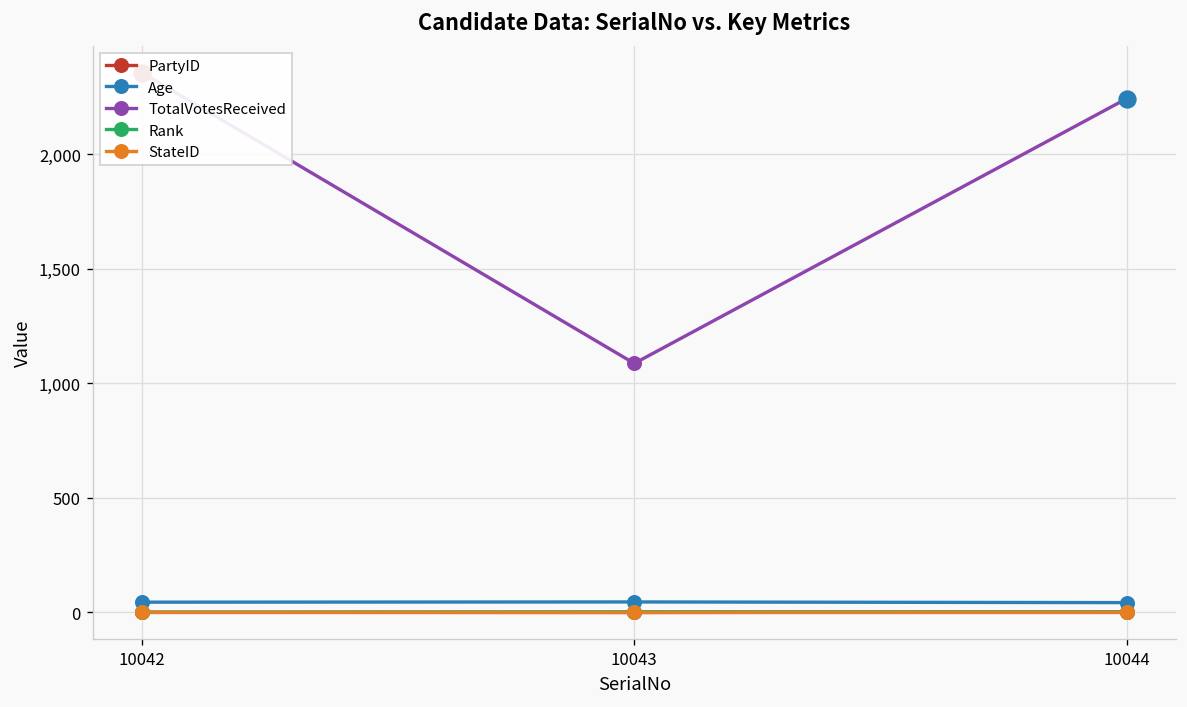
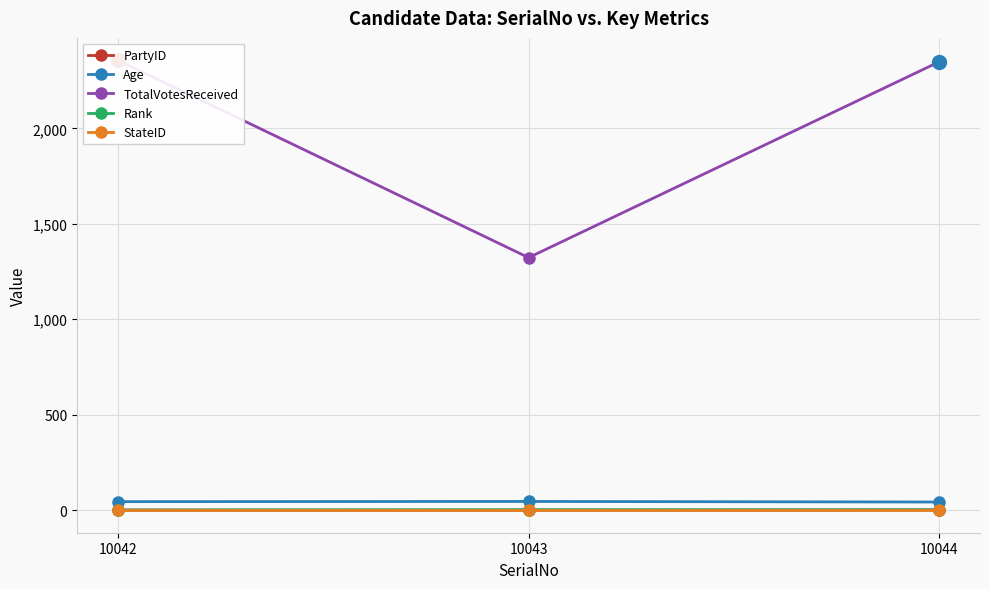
TotalVotesReceived, 10043: 1,090 -> 1,320
TotalVotesReceived, 10044: 2,240 -> 2,350
